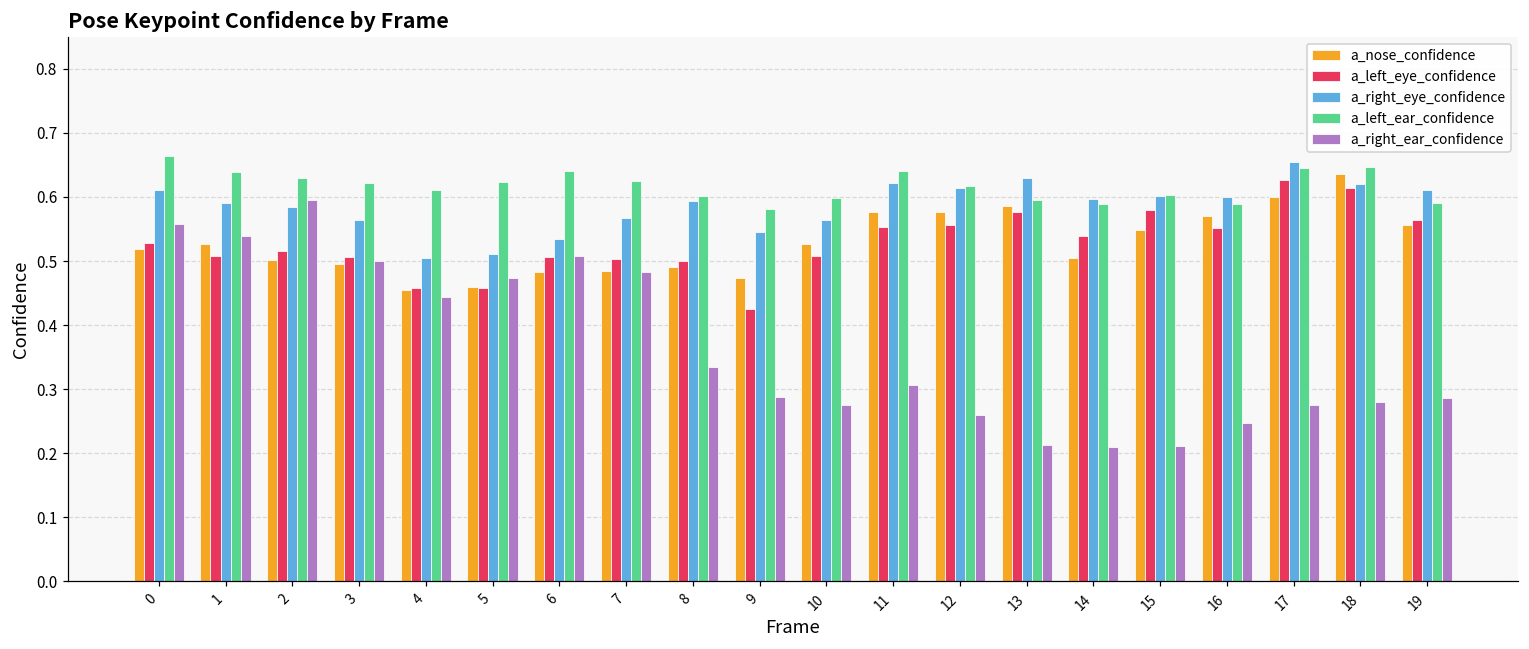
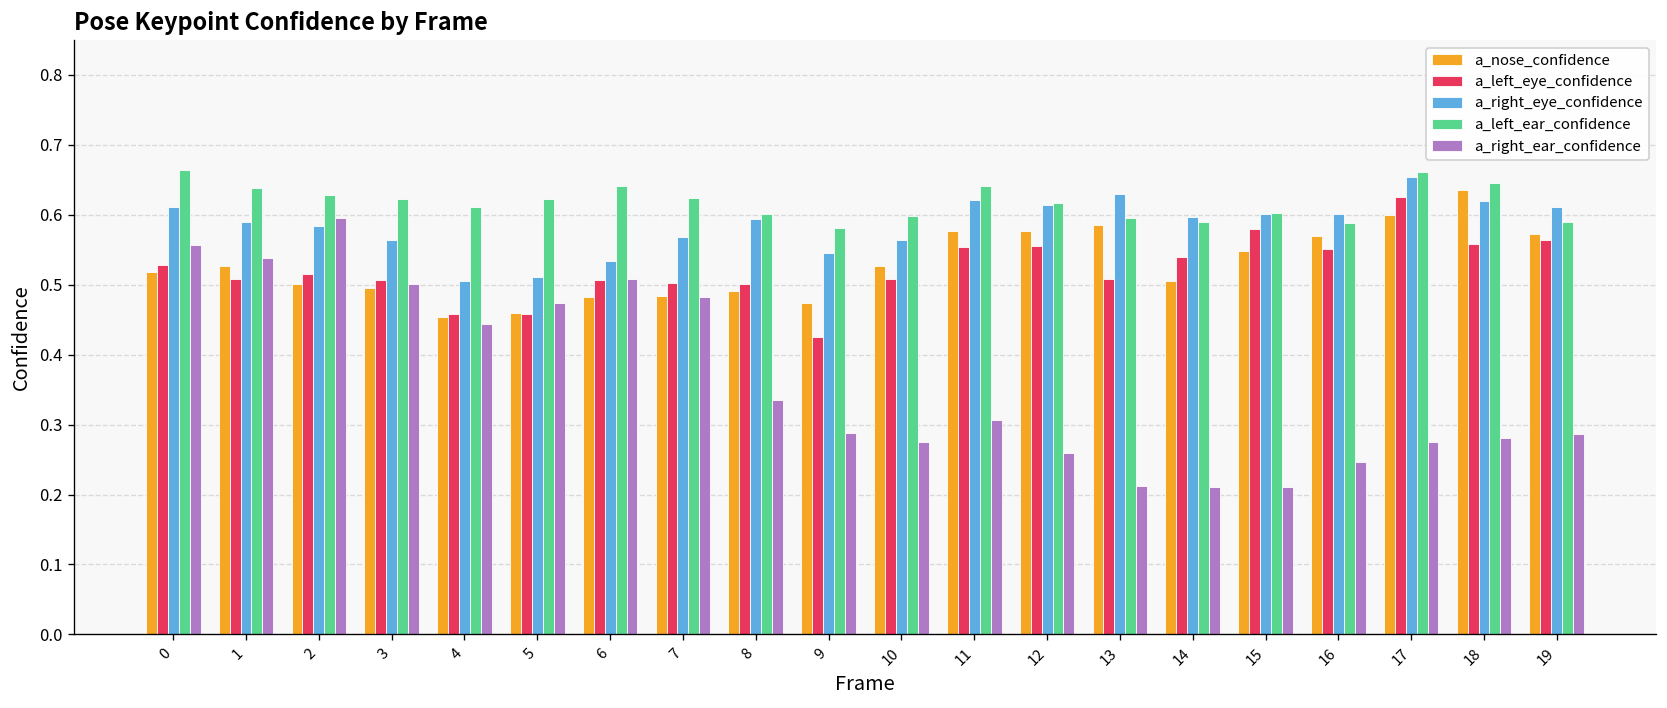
a_left_eye_confidence, 13: 0.58 -> 0.51
a_left_ear_confidence, 17: 0.64 -> 0.66
a_left_eye_confidence, 18: 0.61 -> 0.56
a_nose_confidence, 19: 0.56 -> 0.57
